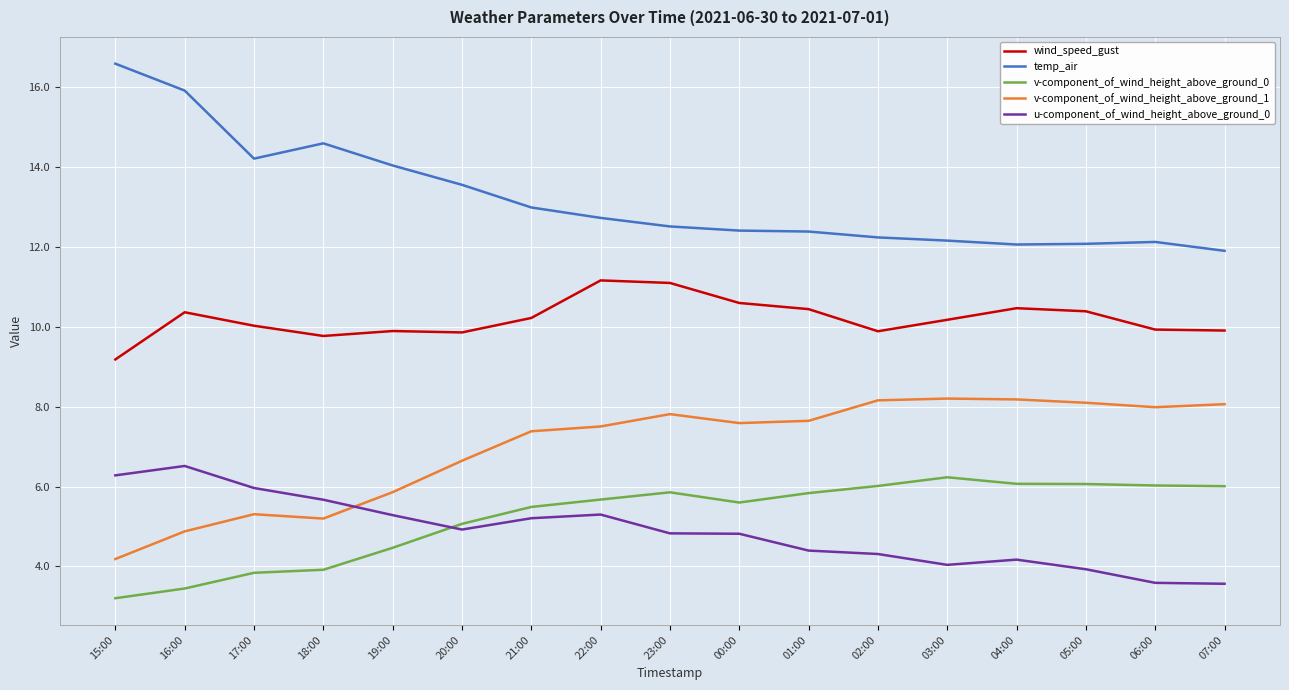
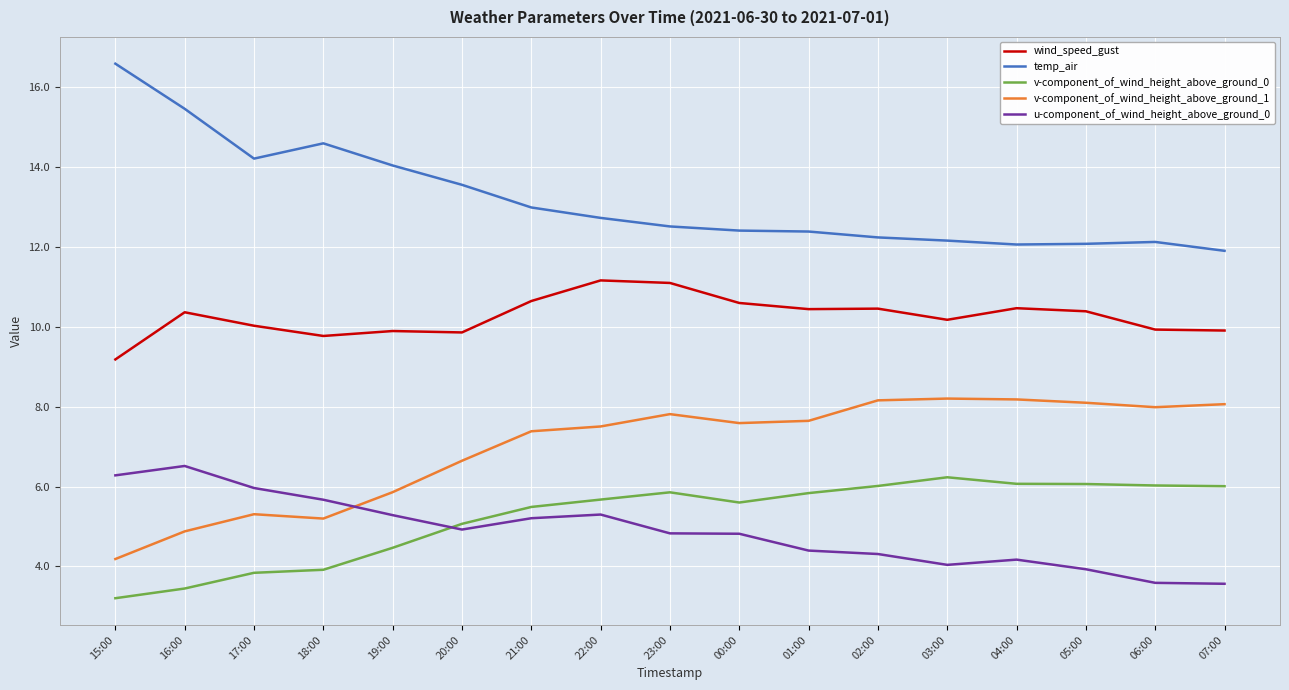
temp_air, 16:00: 15.9 -> 15.5
wind_speed_gust, 21:00: 10.2 -> 10.6
wind_speed_gust, 02:00: 9.9 -> 10.5
